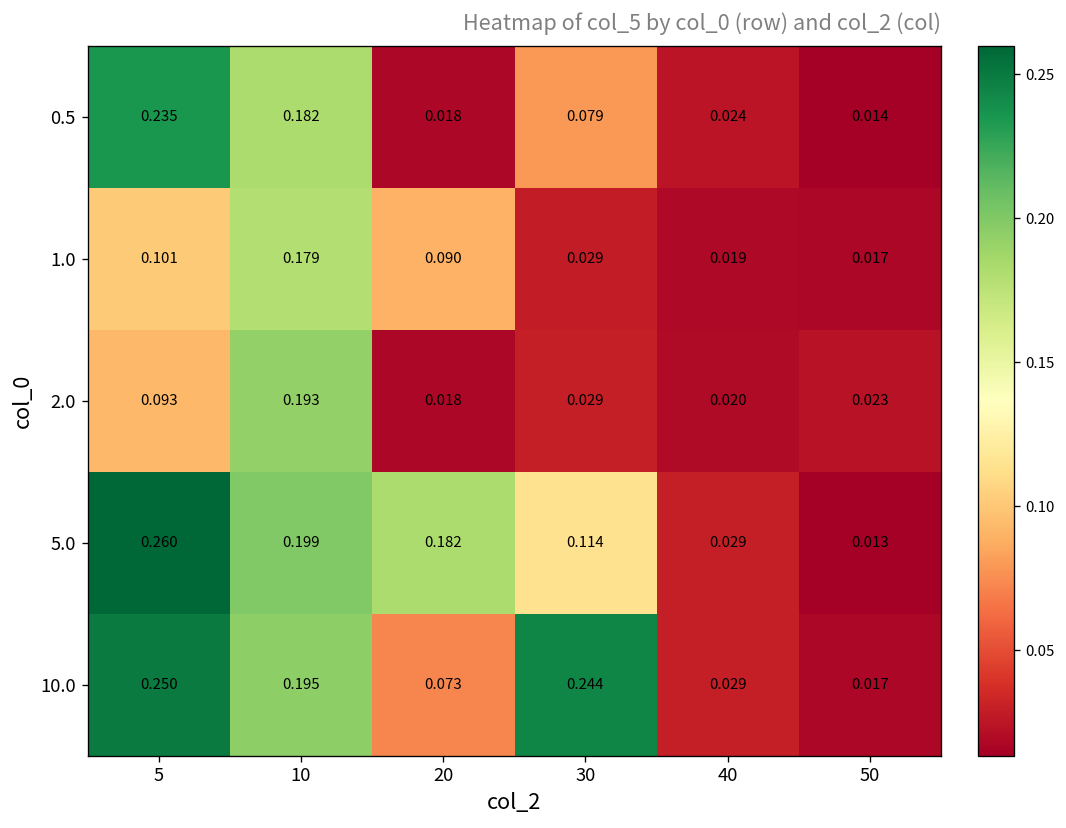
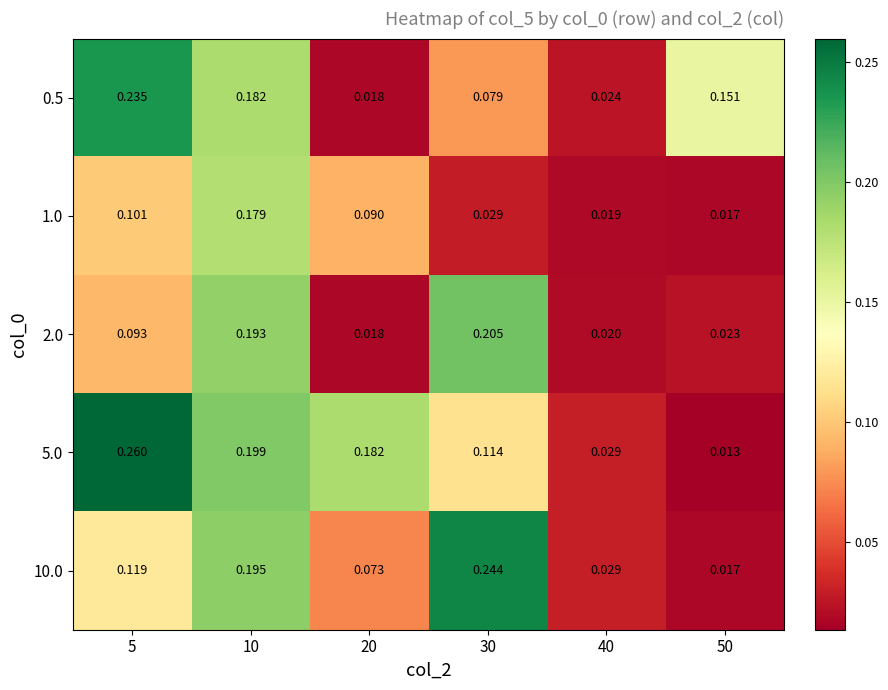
0.5, 50: 0.014 -> 0.151
2.0, 30: 0.029 -> 0.205
10.0, 5: 0.250 -> 0.119
